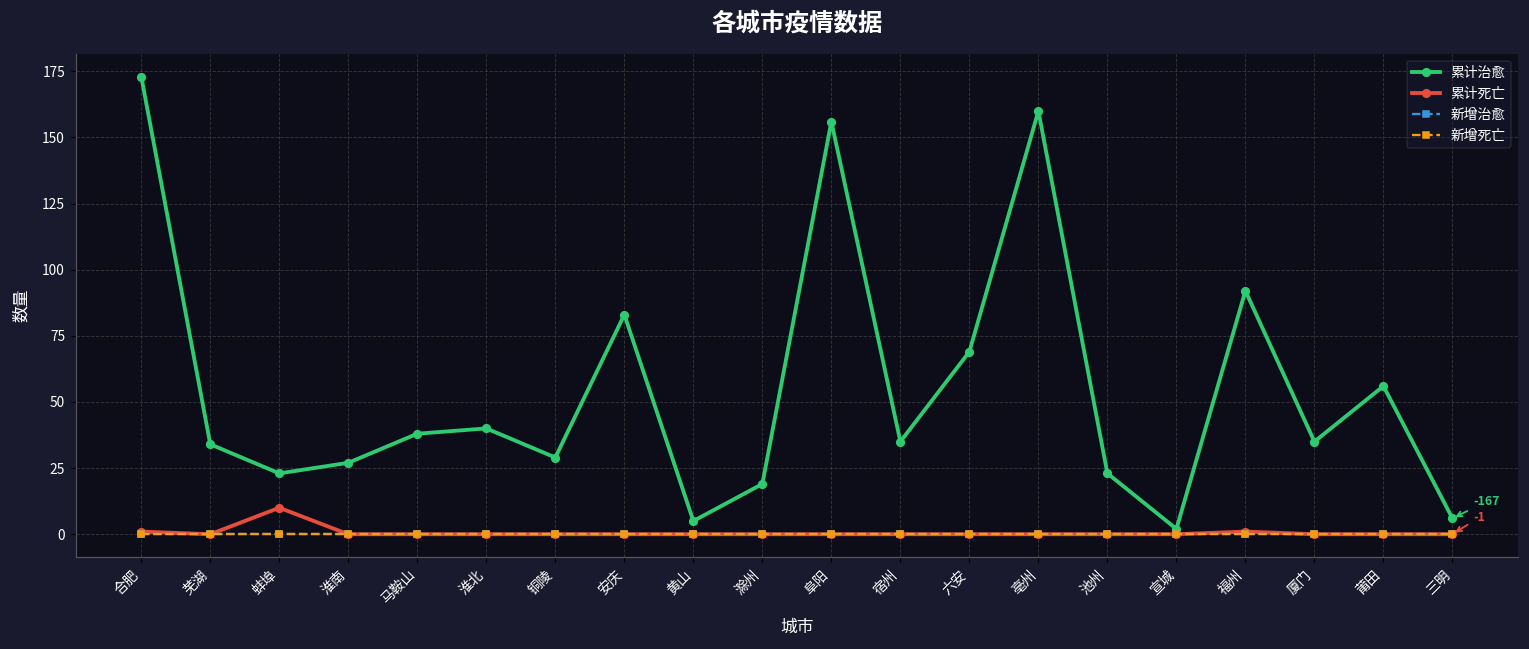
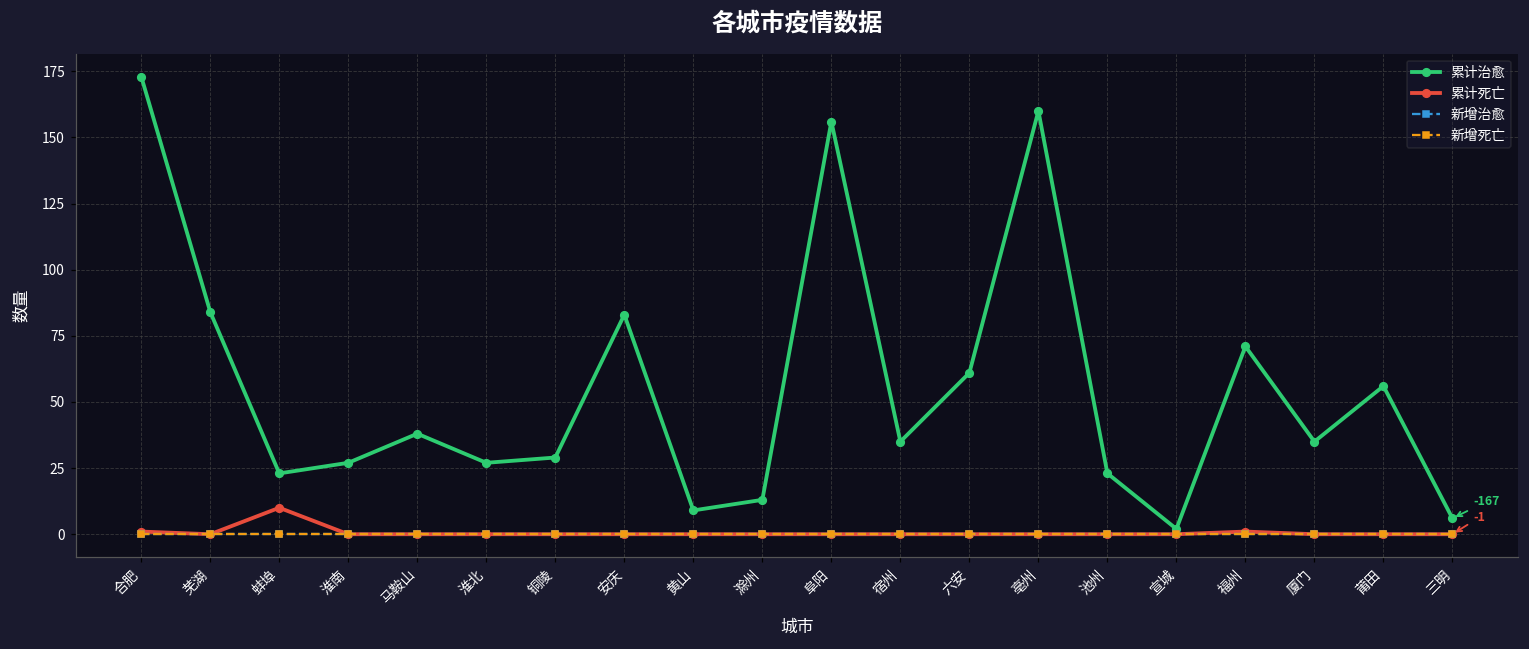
累计治愈, 芜湖: 34 -> 84
累计治愈, 淮北: 40 -> 27
累计治愈, 黄山: 5 -> 9
累计治愈, 滁州: 19 -> 13
累计治愈, 六安: 69 -> 61
累计治愈, 福州: 92 -> 71
